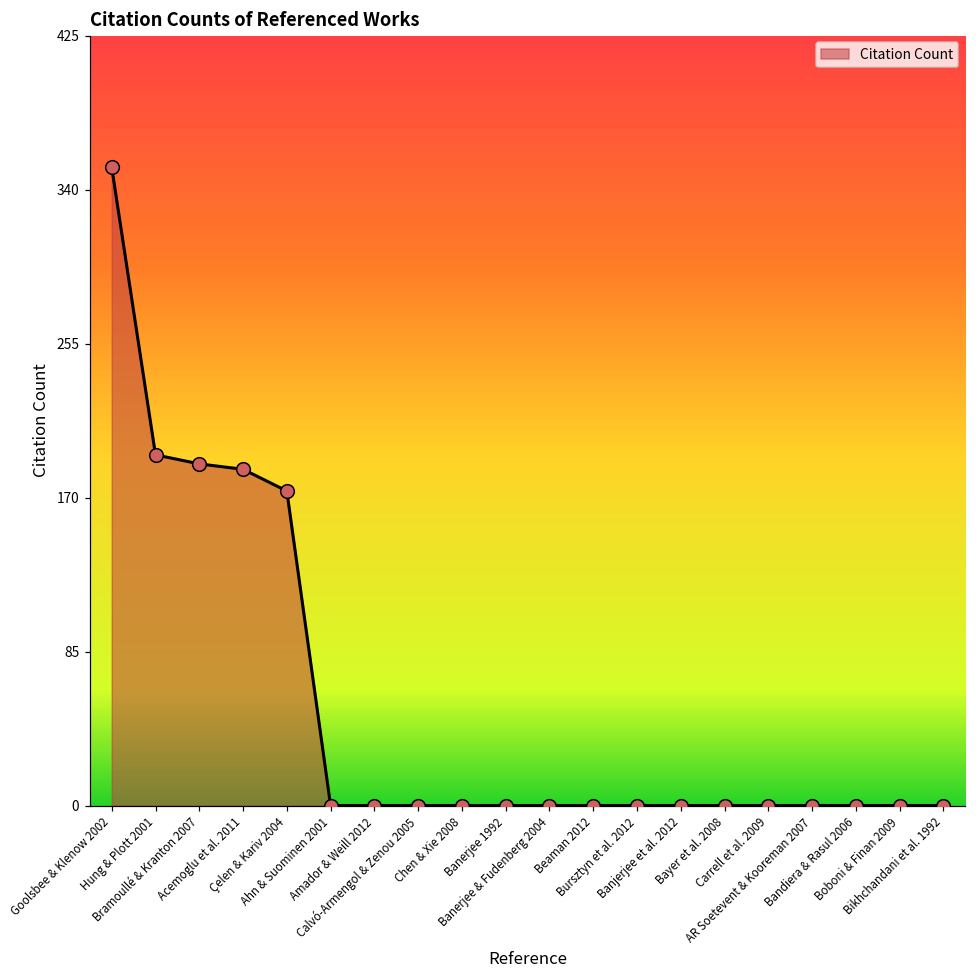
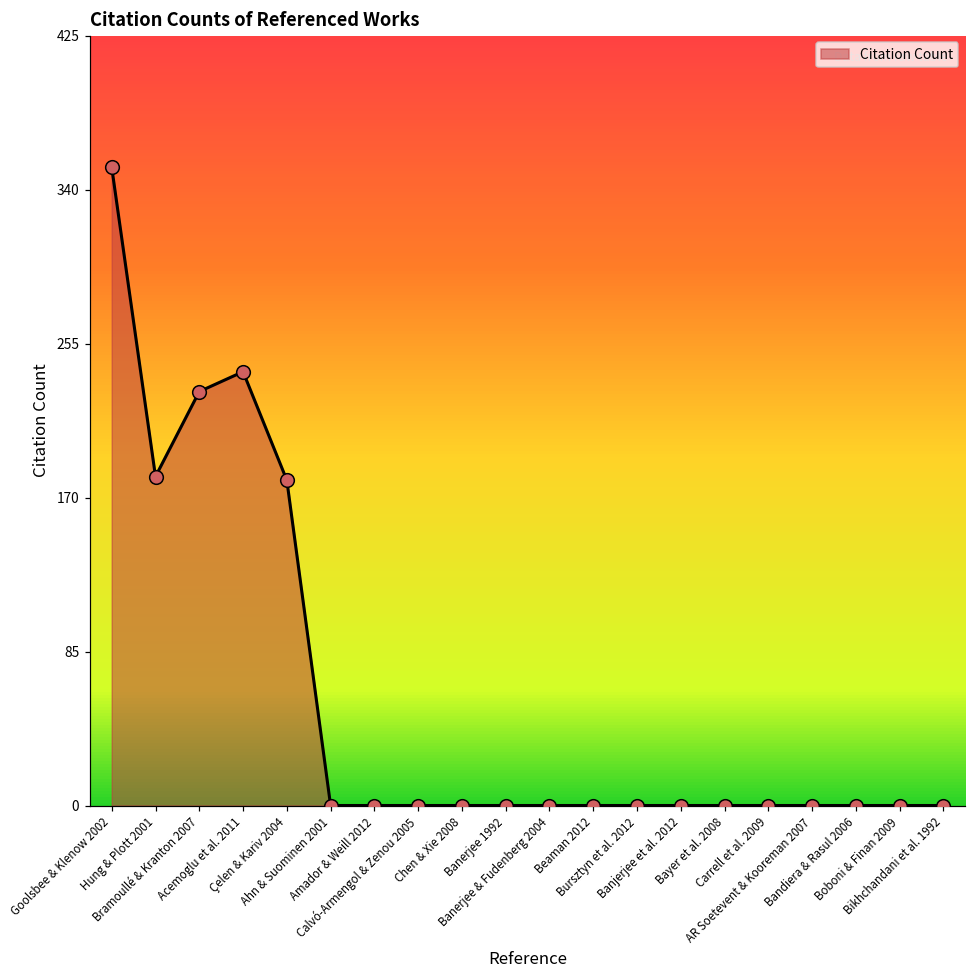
Hung & Plott 2001: 194 -> 182
Bramoullé & Kranton 2007: 189 -> 229
Acemoglu et al. 2011: 186 -> 240
Çelen & Kariv 2004: 174 -> 180
